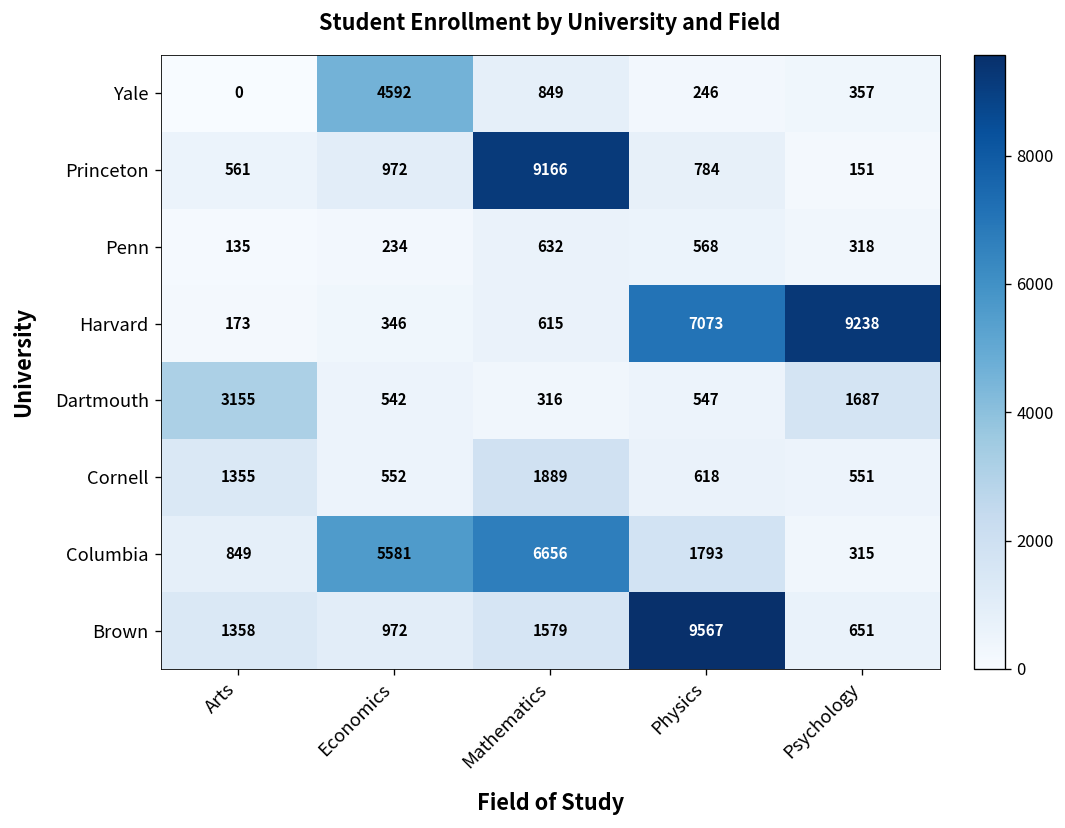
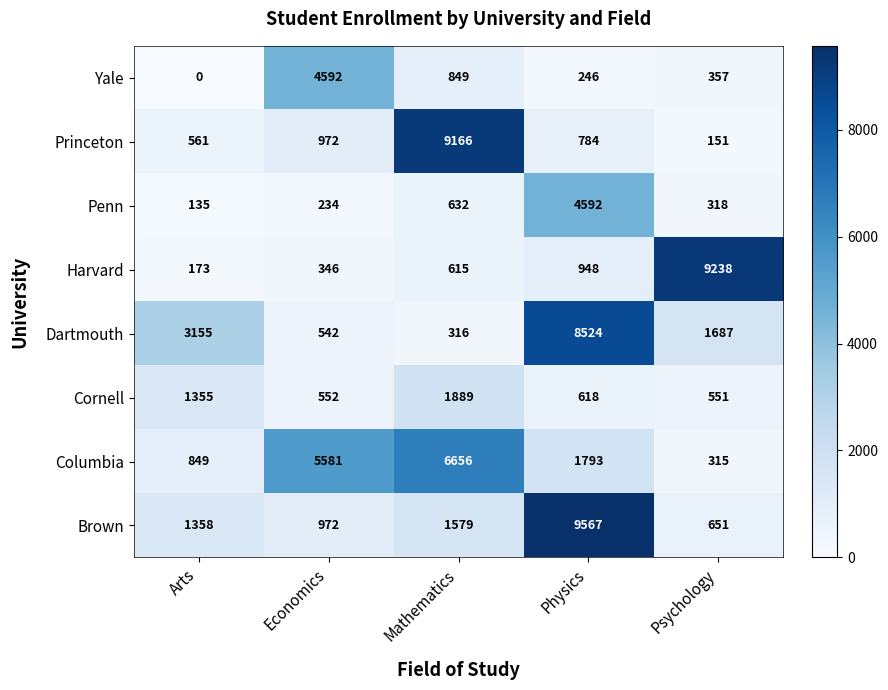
Penn, Physics: 568 -> 4592
Harvard, Physics: 7073 -> 948
Dartmouth, Physics: 547 -> 8524
